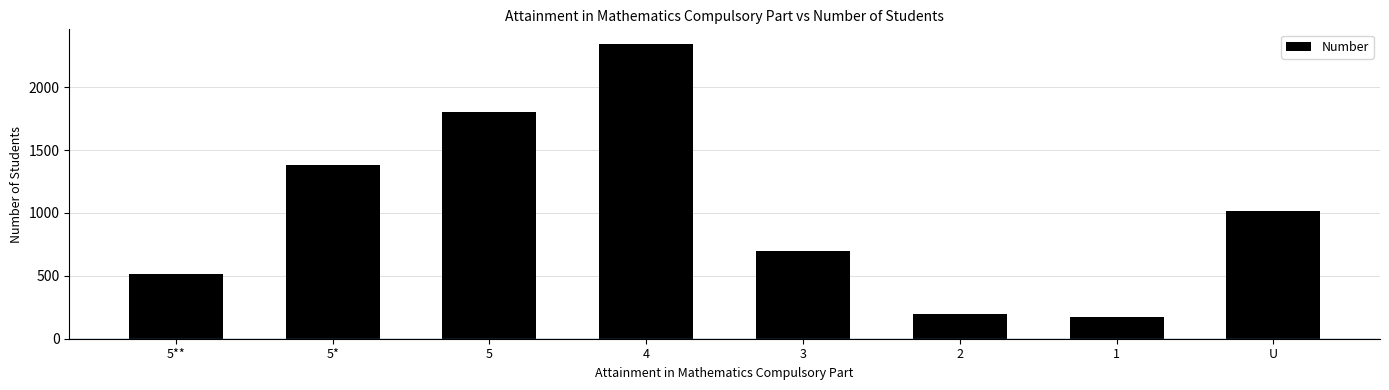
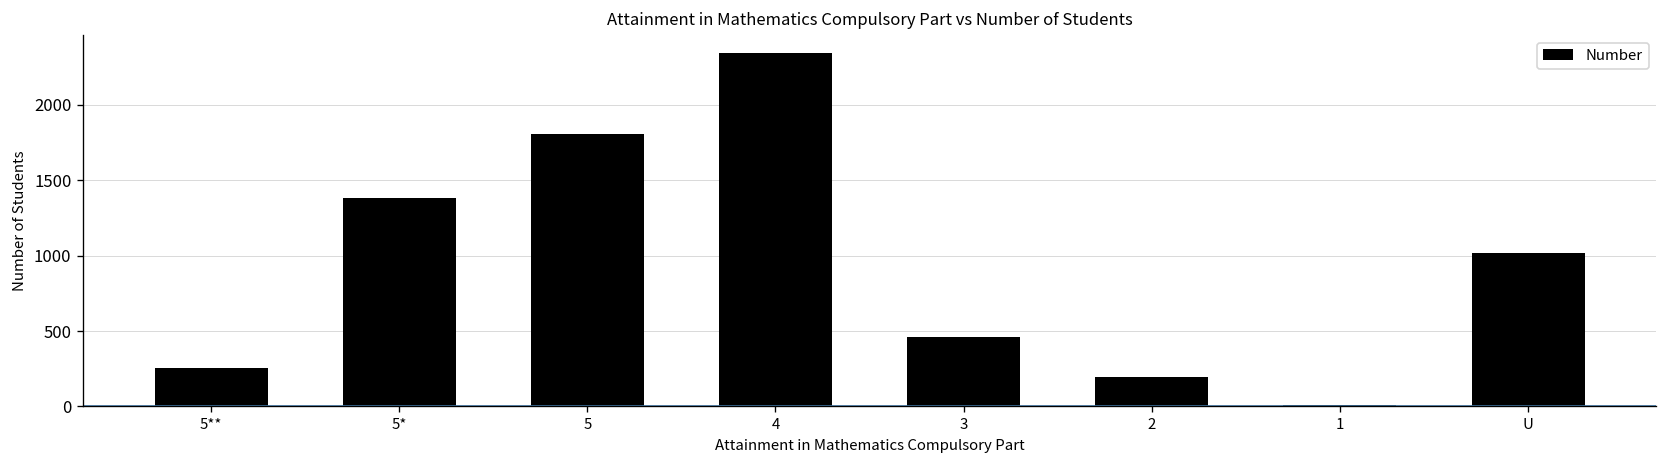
5**: 520 -> 260
3: 700 -> 460
1: 180 -> 10
